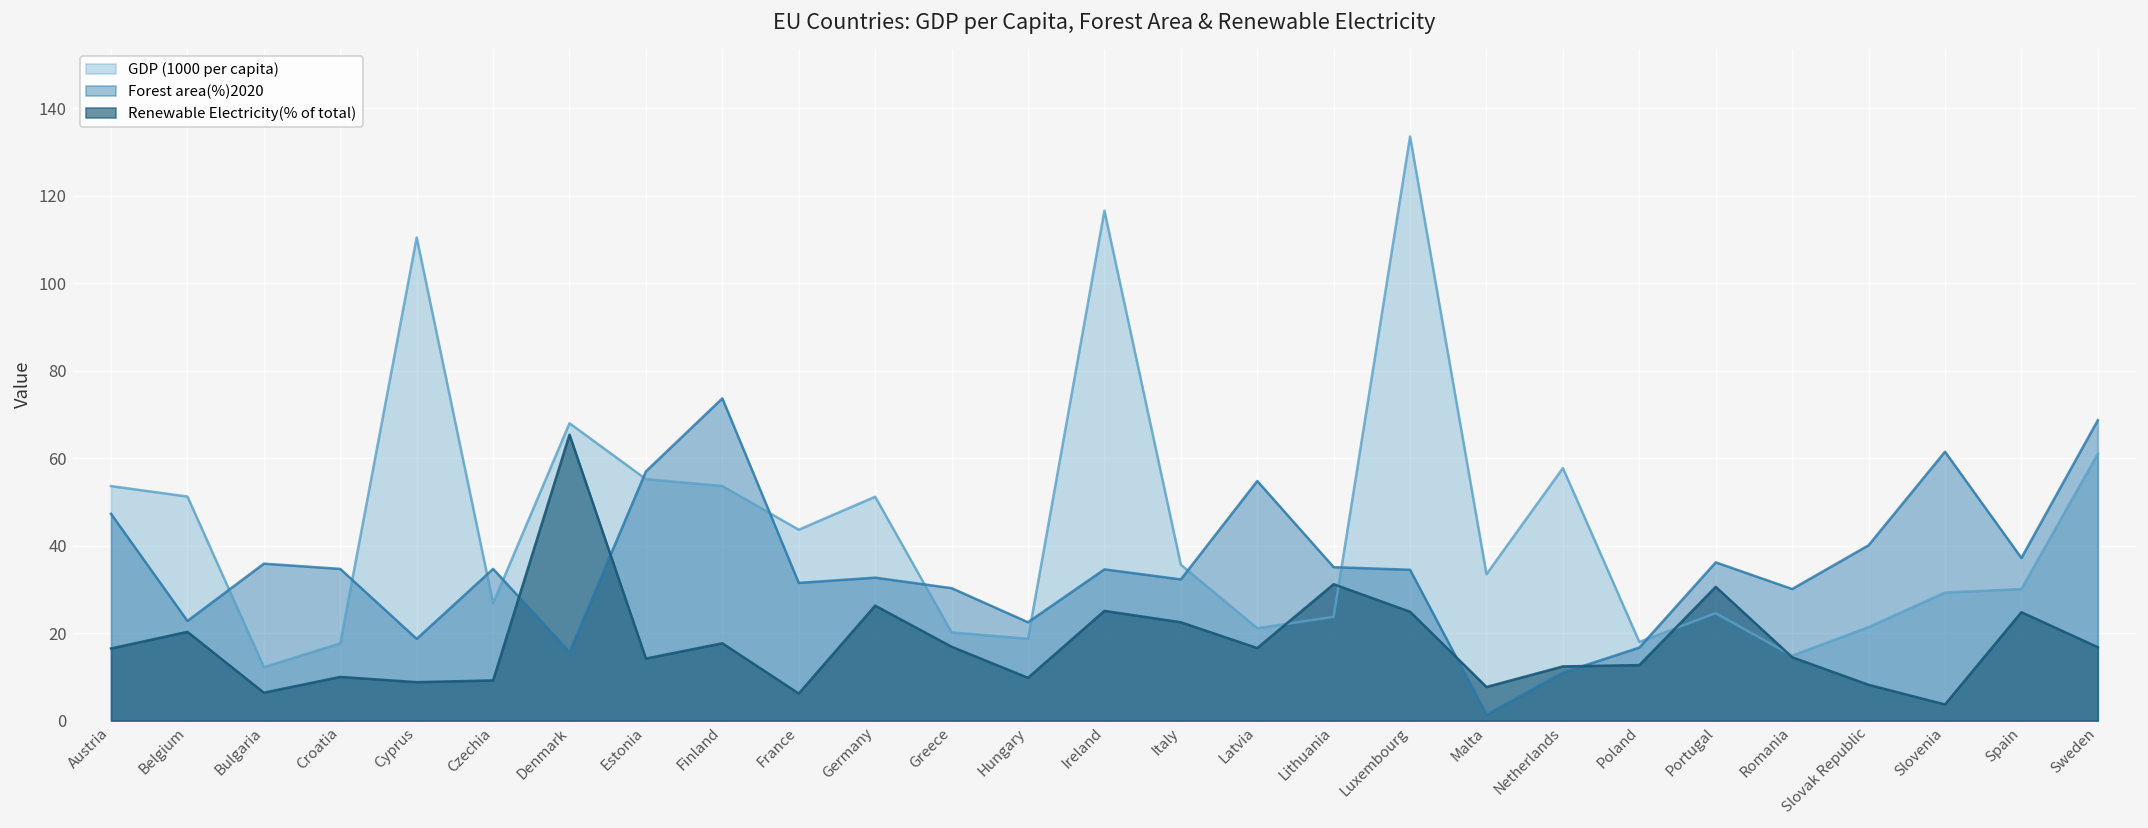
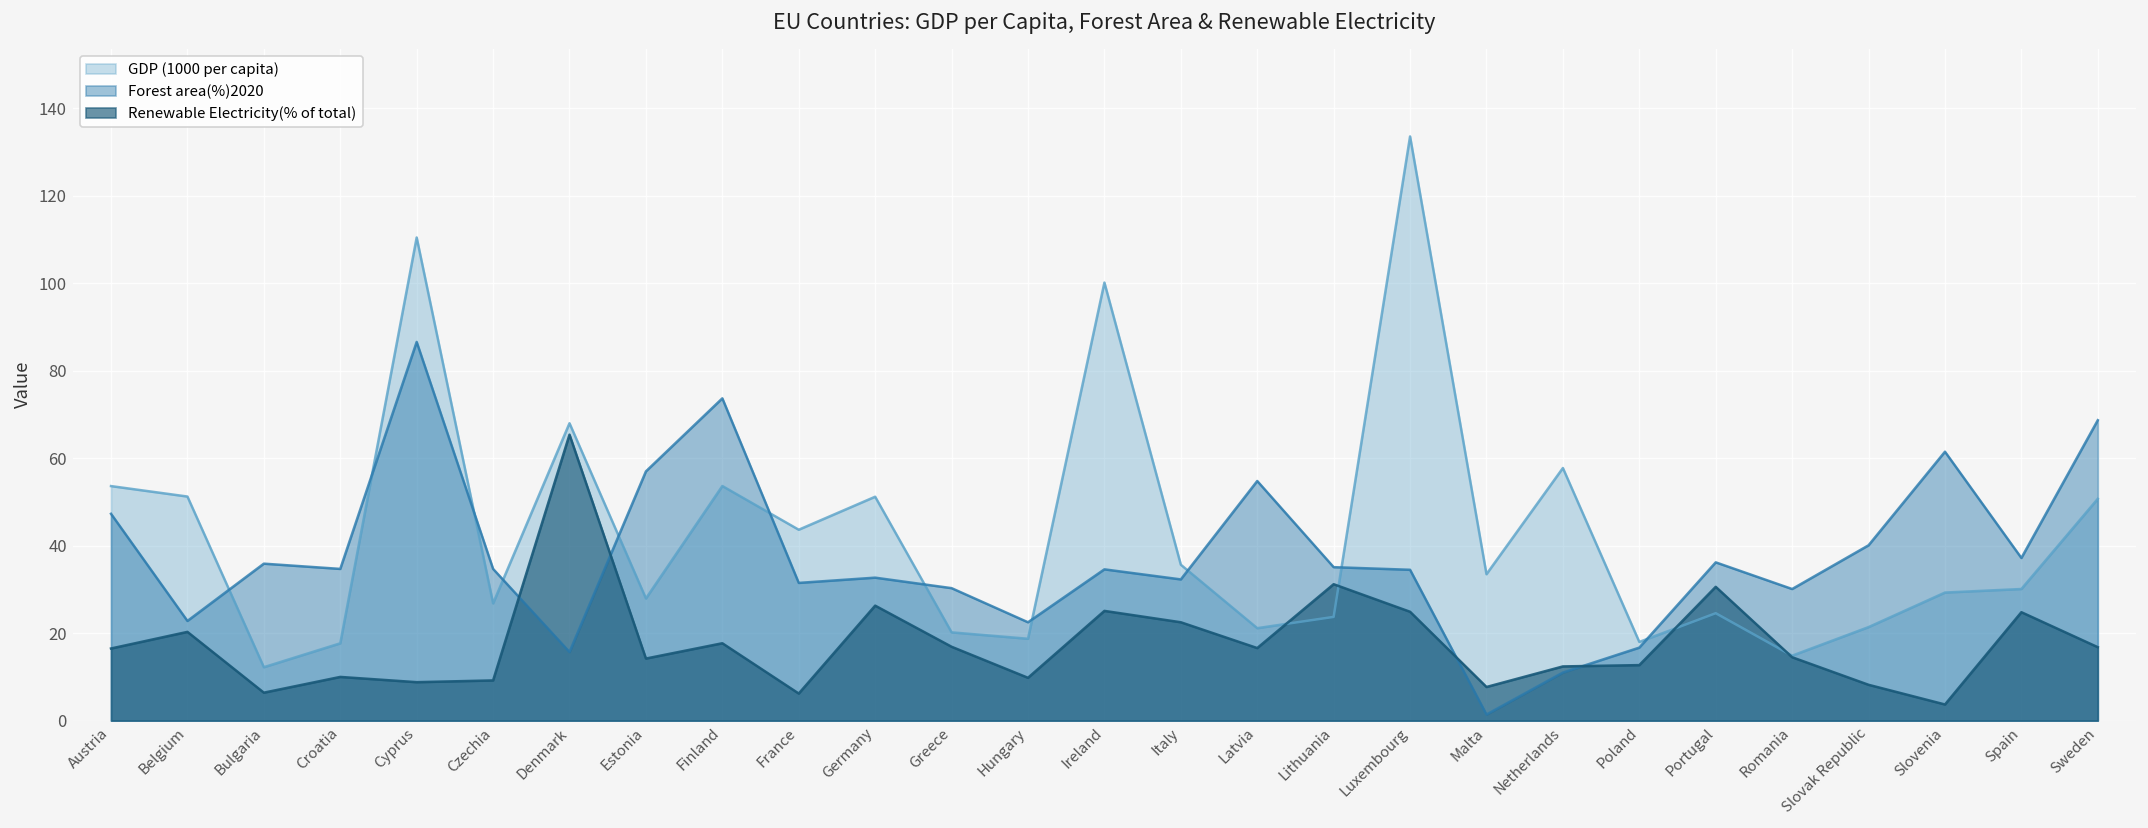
Forest area(%)2020, Cyprus: 19 -> 87
GDP (1000 per capita), Estonia: 55 -> 28
GDP (1000 per capita), Ireland: 117 -> 100
GDP (1000 per capita), Sweden: 61 -> 51
